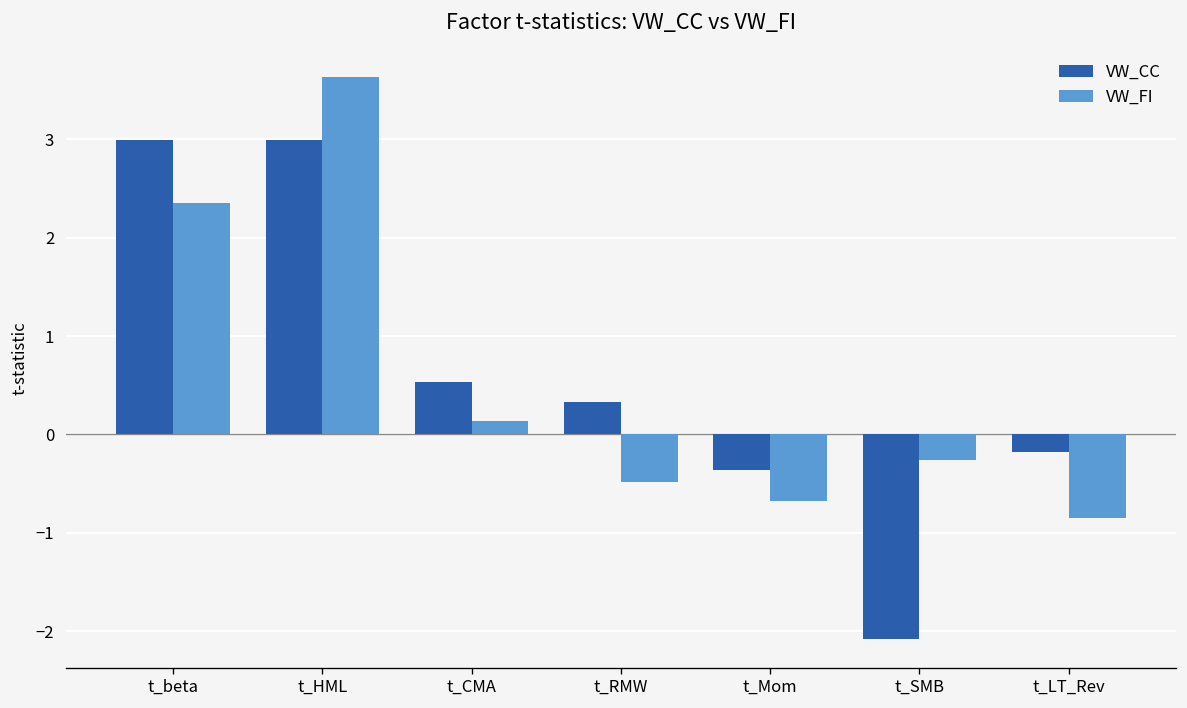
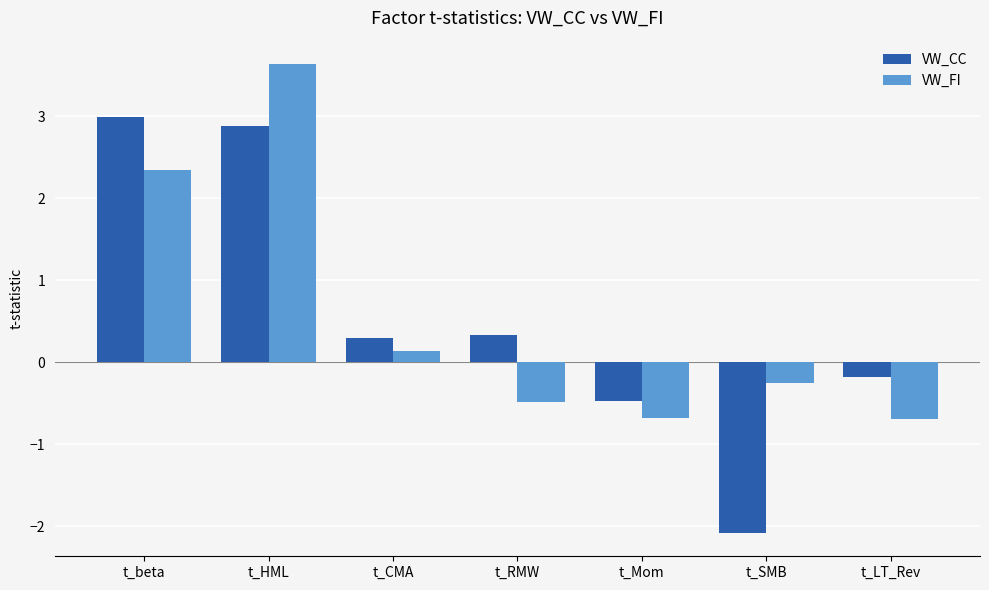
VW_CC, t_HML: 3.0 -> 2.9
VW_CC, t_CMA: 0.5 -> 0.3
VW_CC, t_Mom: -0.4 -> -0.5
VW_FI, t_LT_Rev: -0.8 -> -0.7
